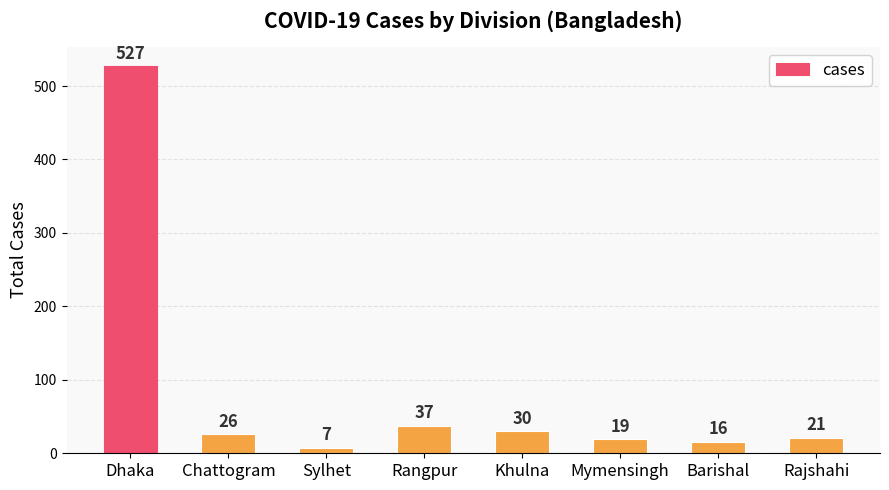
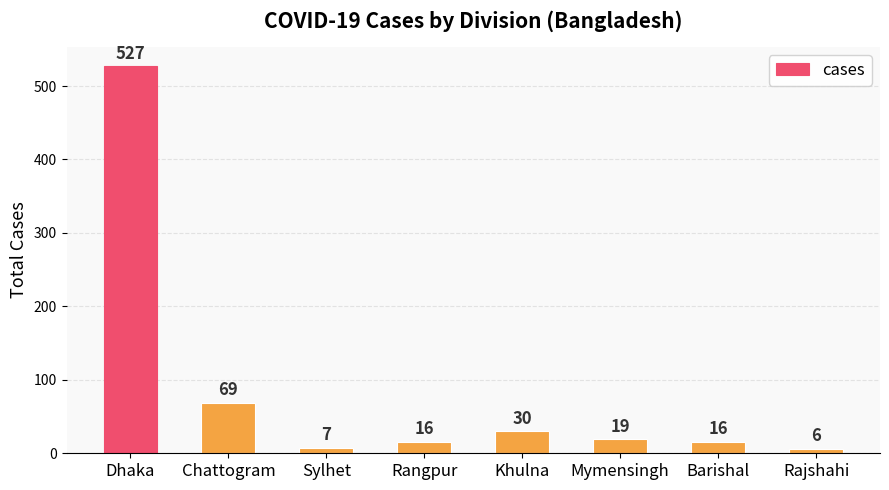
Chattogram: 26 -> 69
Rangpur: 37 -> 16
Rajshahi: 21 -> 6
